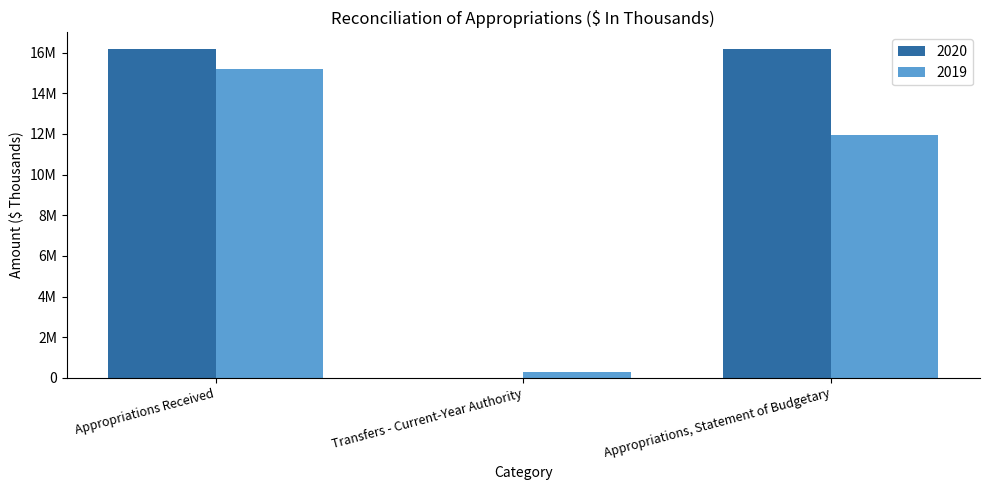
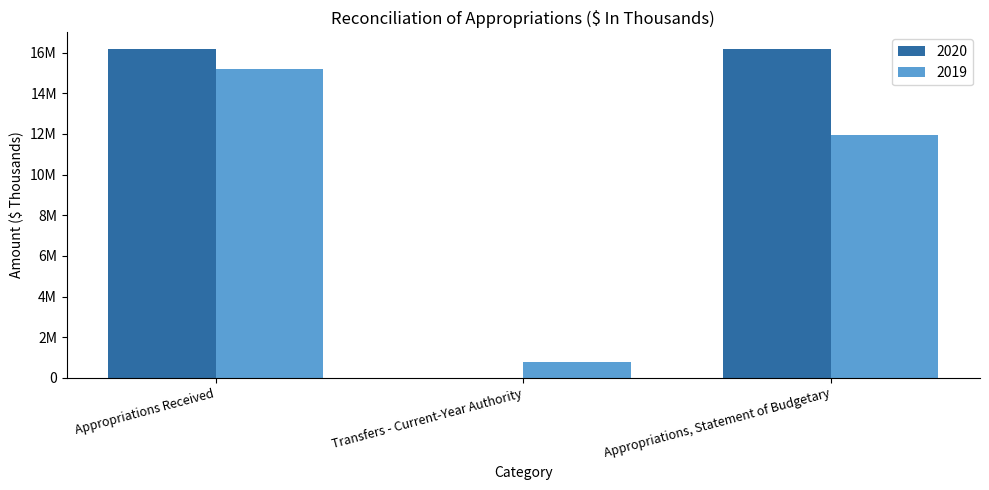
2019, Transfers - Current-Year Authority: 300000 -> 800000
